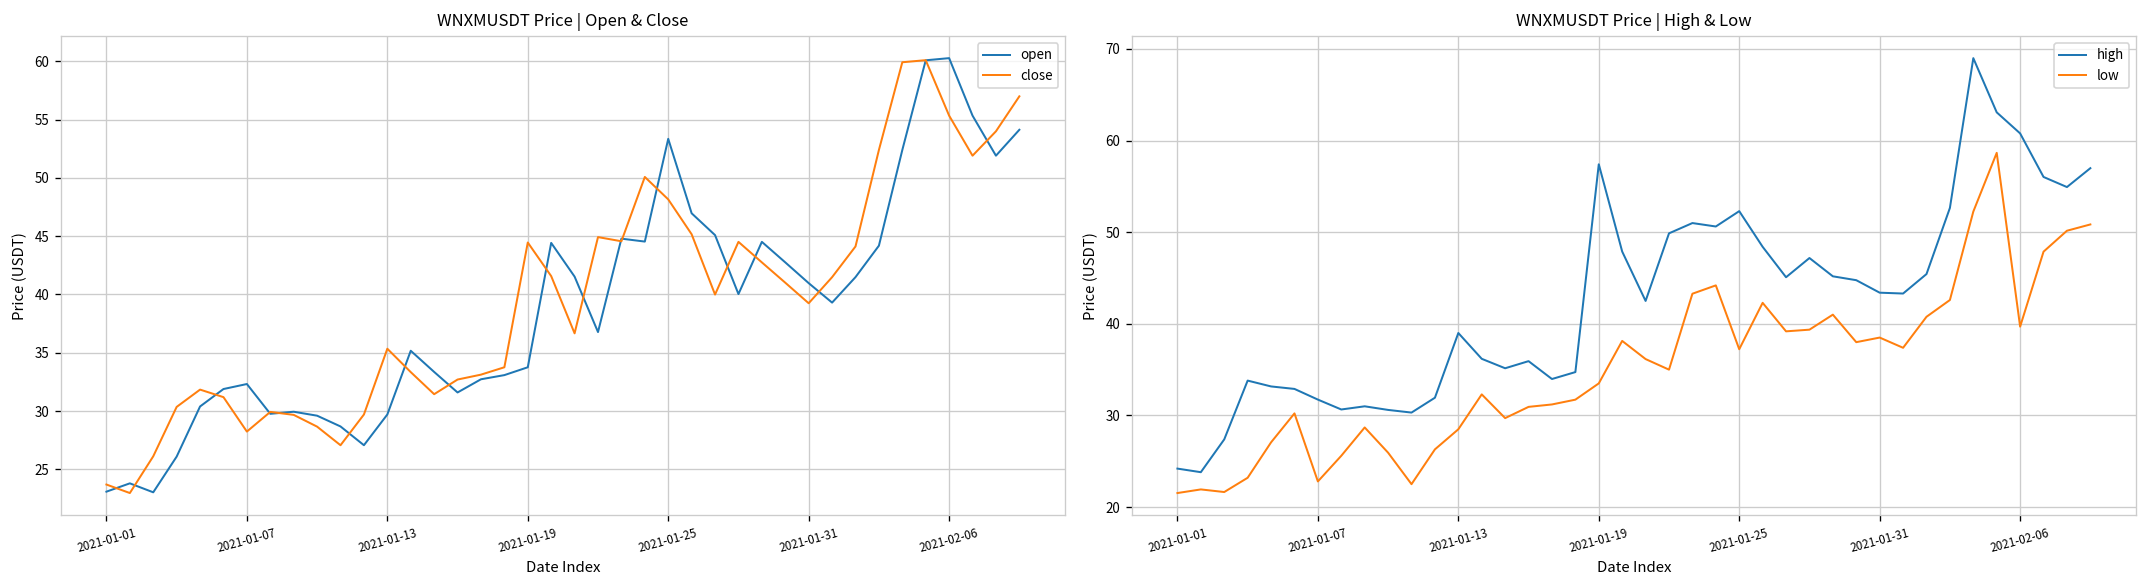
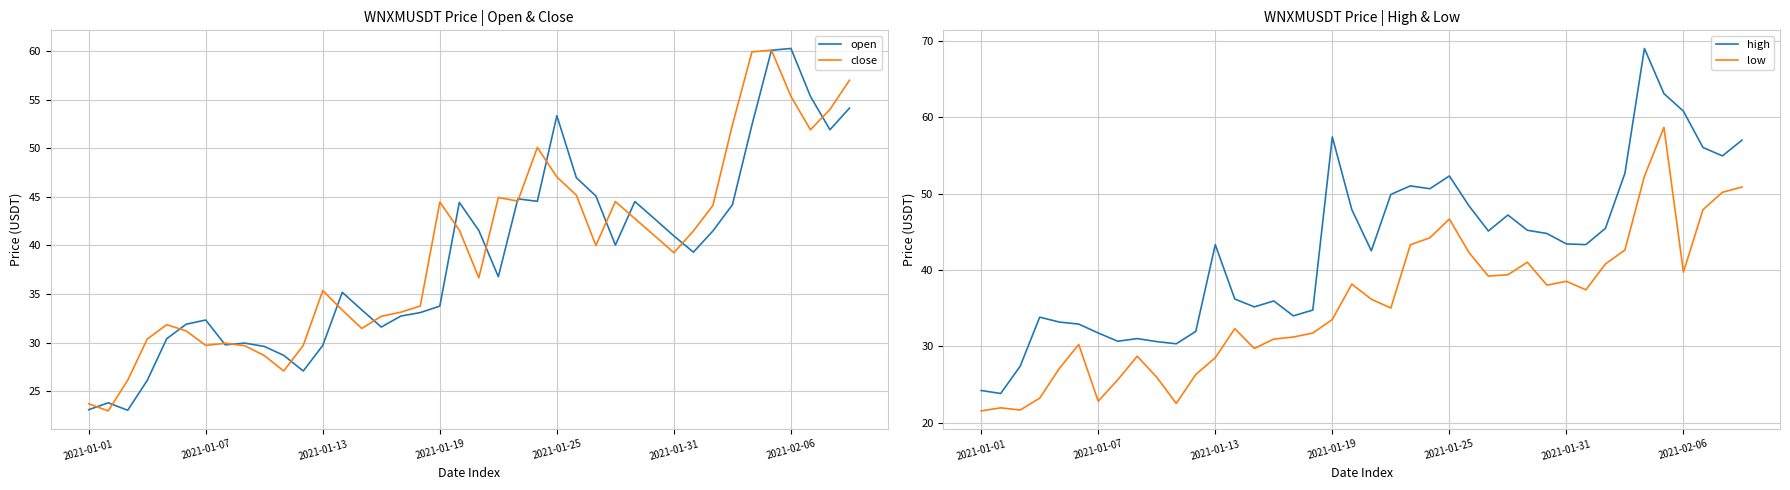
WNXMUSDT Price | Open & Close, close, 2021-01-07: 28 -> 30
WNXMUSDT Price | Open & Close, close, 2021-01-25: 48 -> 47
WNXMUSDT Price | High & Low, high, 2021-01-13: 39 -> 43
WNXMUSDT Price | High & Low, low, 2021-01-25: 37 -> 47
